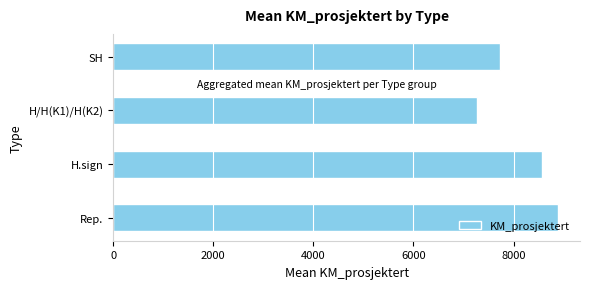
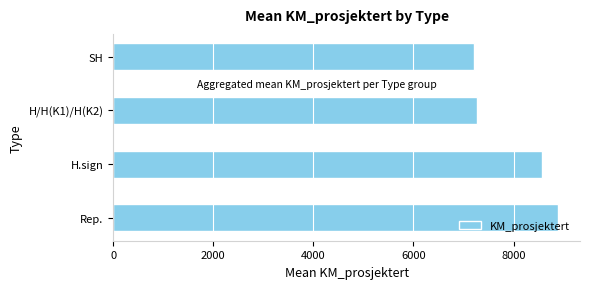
SH: 7700 -> 7200
